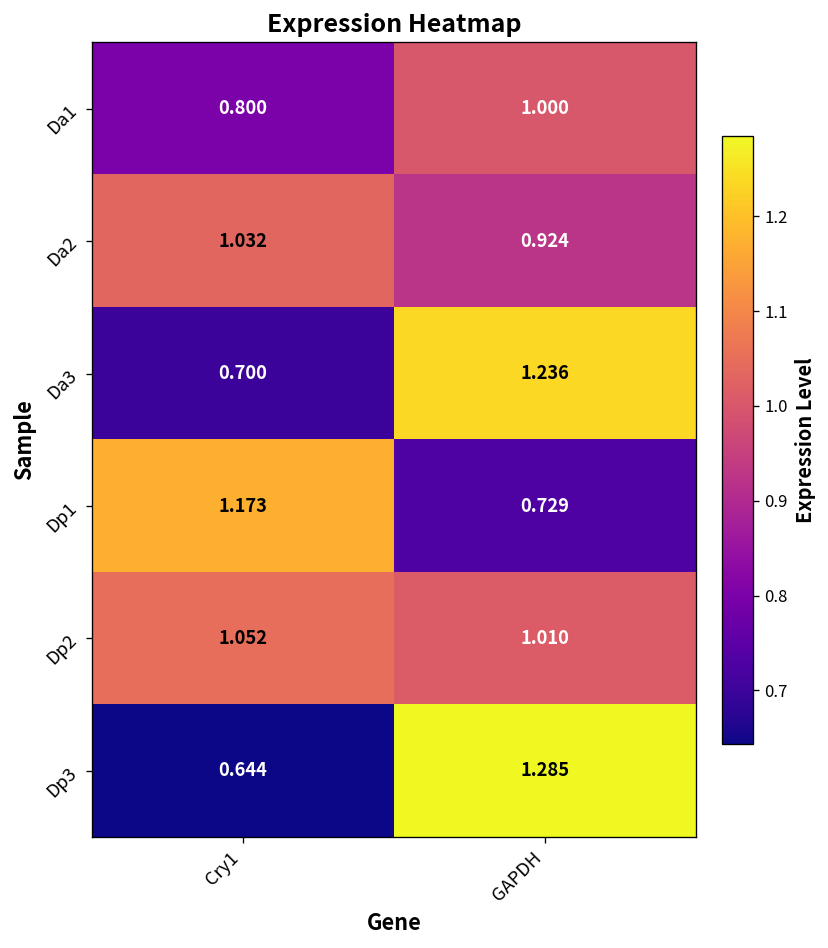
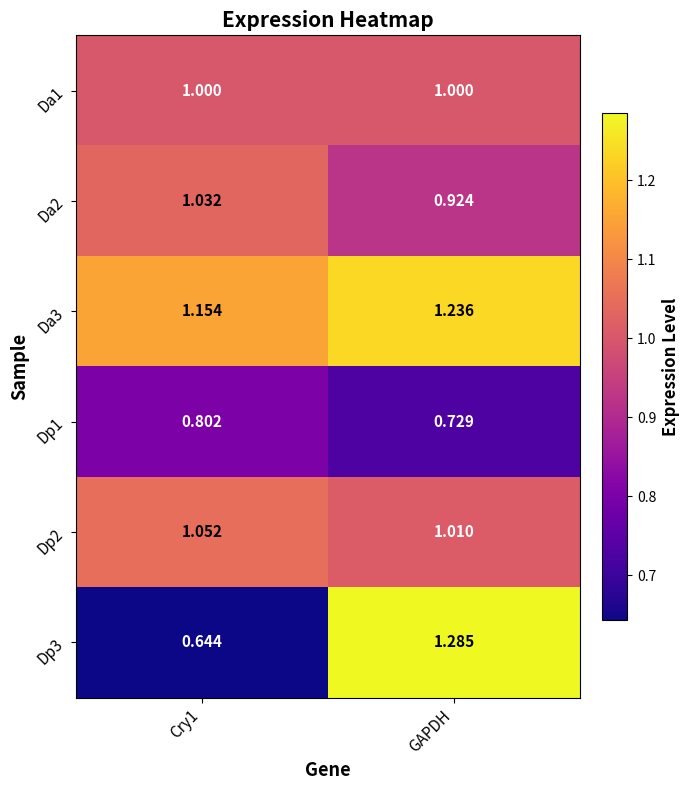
Da1, Cry1: 0.800 -> 1.000
Da3, Cry1: 0.700 -> 1.154
Dp1, Cry1: 1.173 -> 0.802
